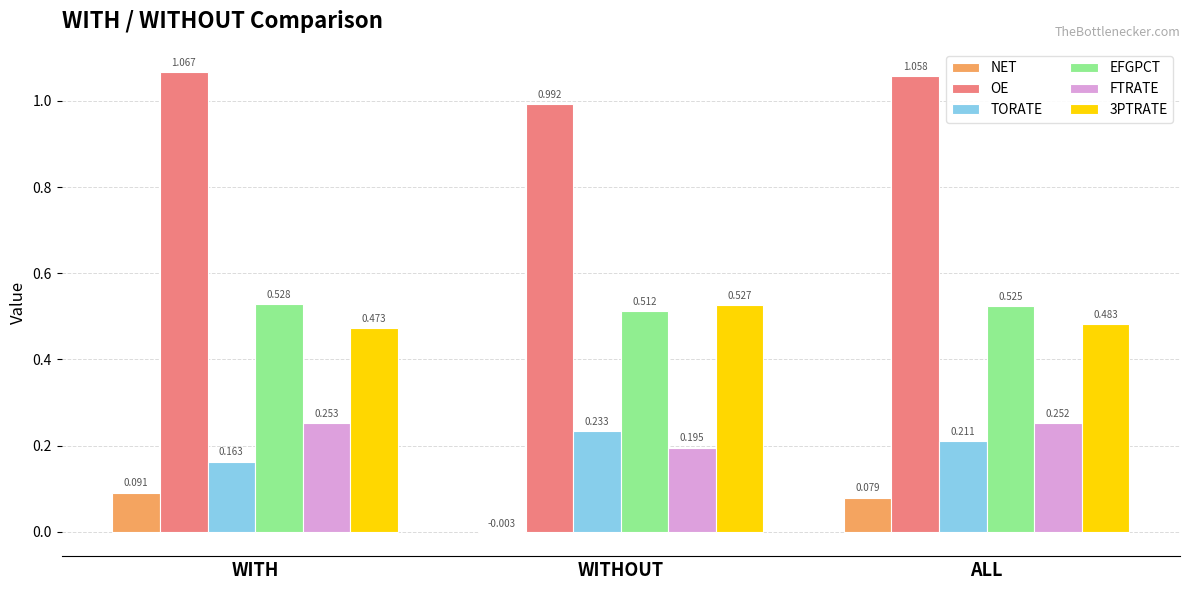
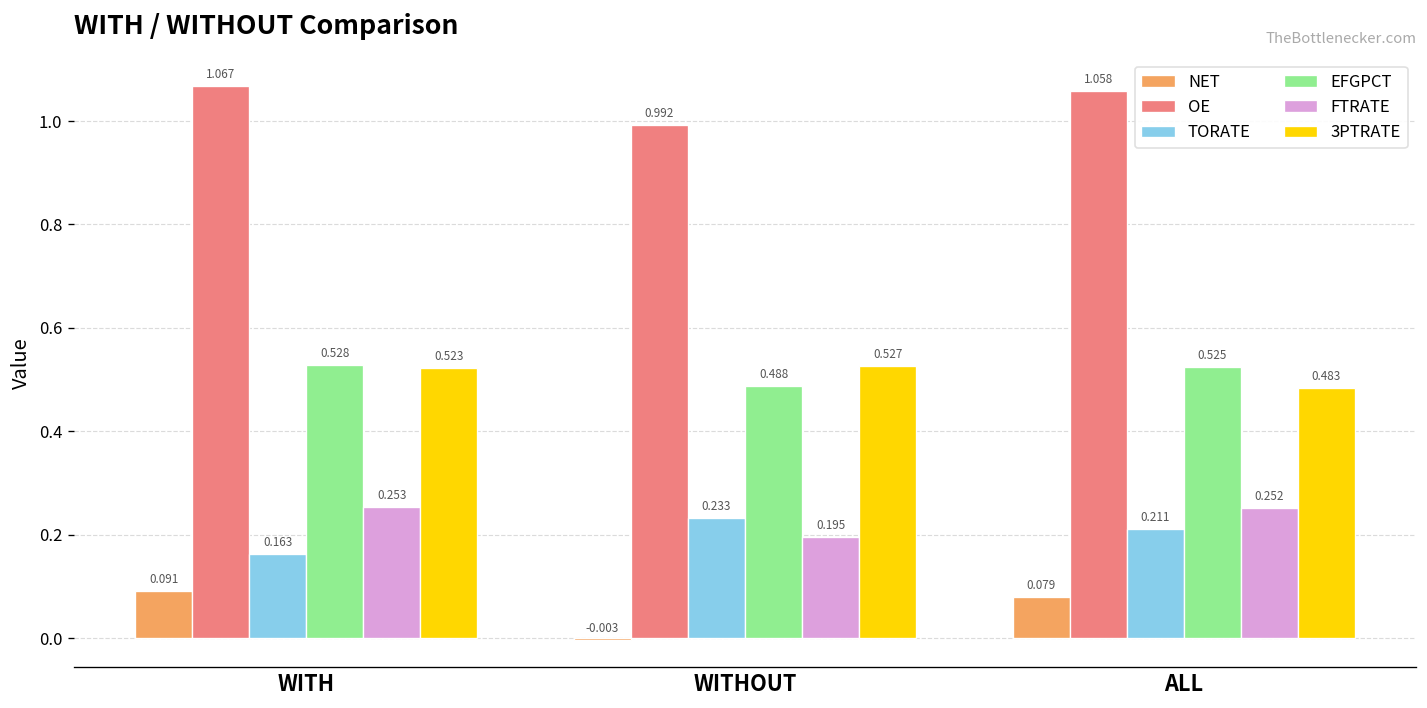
3PTRATE, WITH: 0.473 -> 0.523
EFGPCT, WITHOUT: 0.512 -> 0.488
